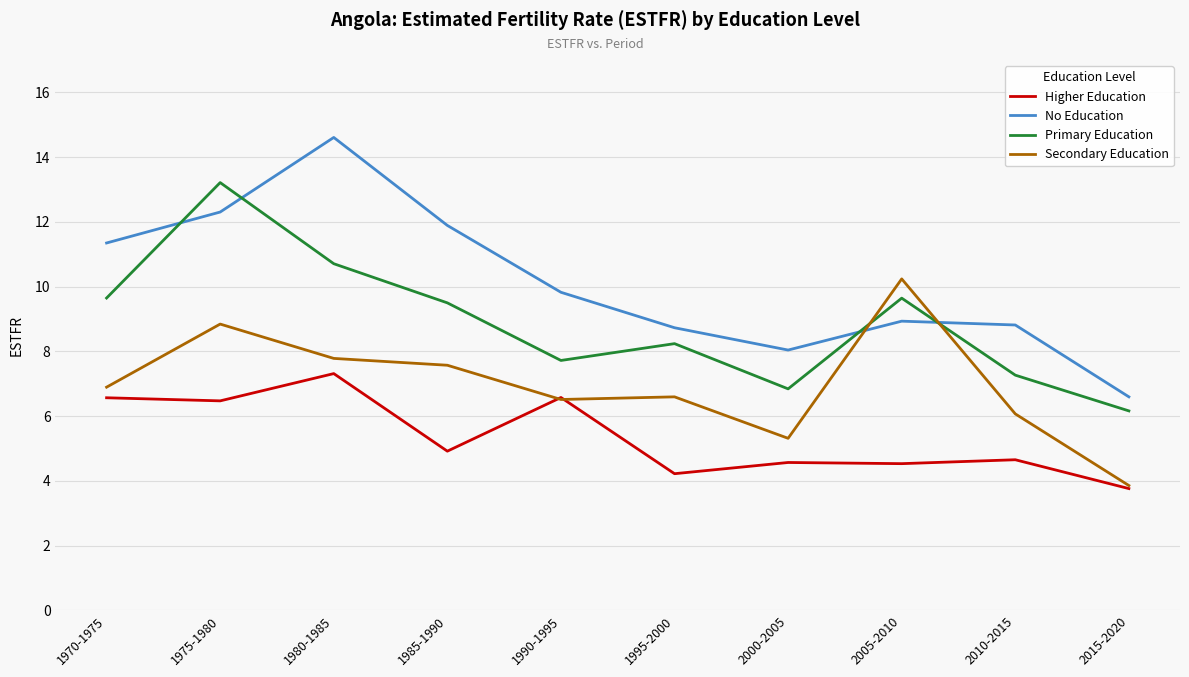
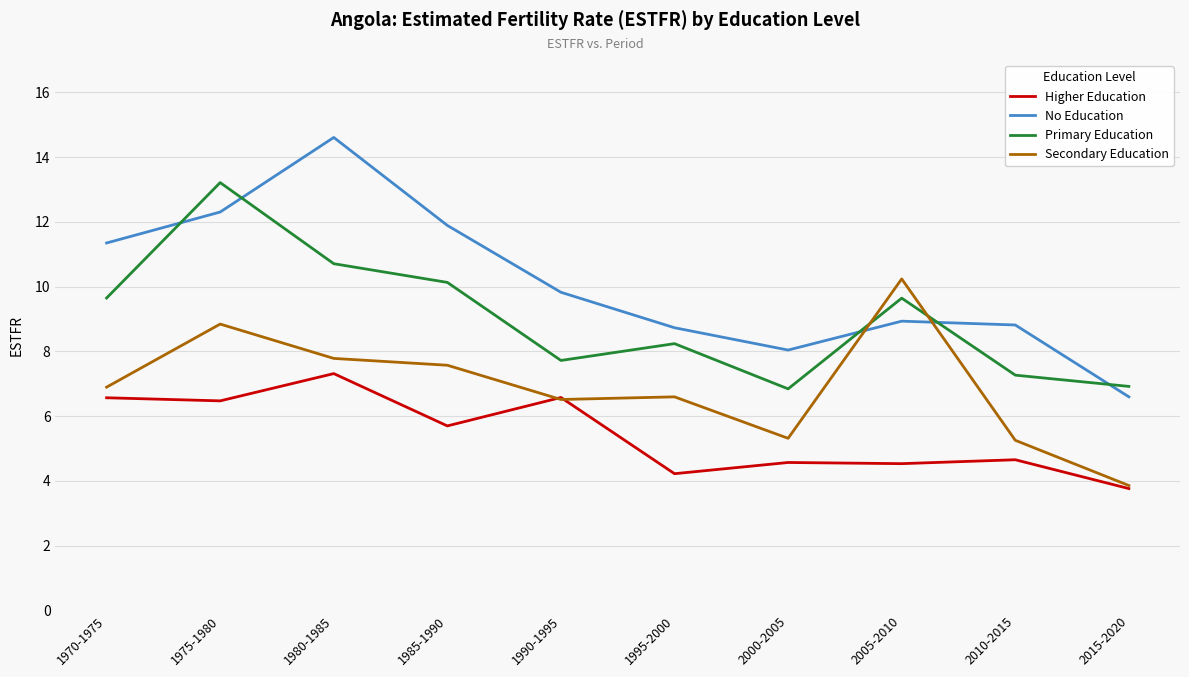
Higher Education, 1985-1990: 4.9 -> 5.7
Primary Education, 1985-1990: 9.5 -> 10.1
Secondary Education, 2010-2015: 6.1 -> 5.3
Primary Education, 2015-2020: 6.2 -> 6.9
